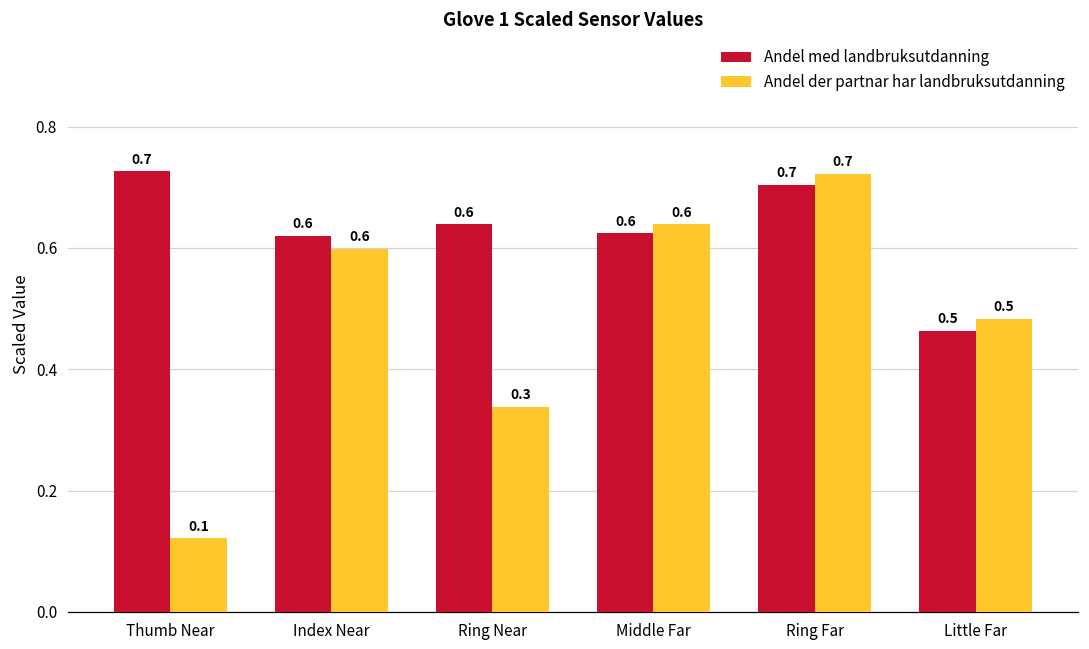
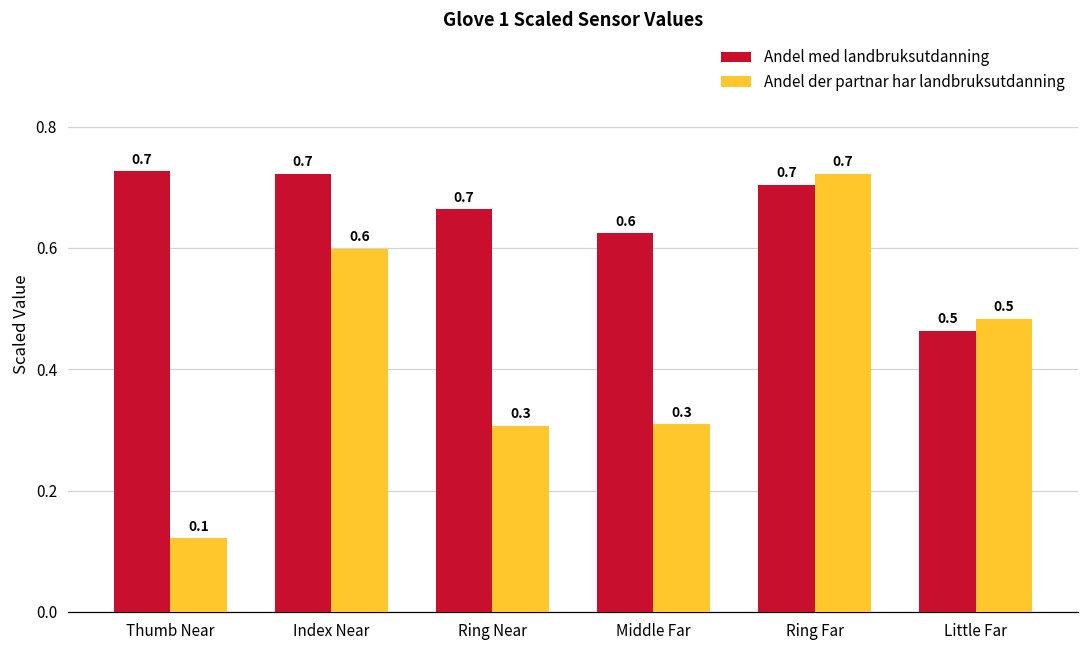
Andel med landbruksutdanning, Index Near: 0.6 -> 0.7
Andel med landbruksutdanning, Ring Near: 0.6 -> 0.7
Andel der partnar har landbruksutdanning, Ring Near: 0.34 -> 0.31
Andel der partnar har landbruksutdanning, Middle Far: 0.6 -> 0.3
